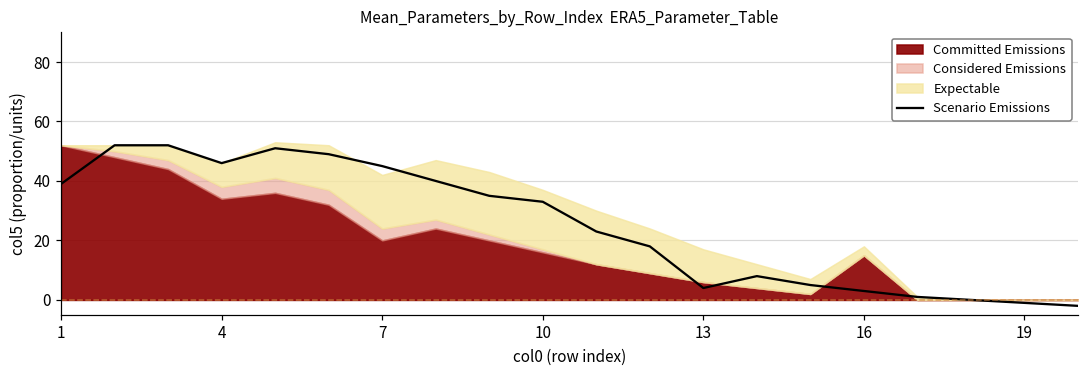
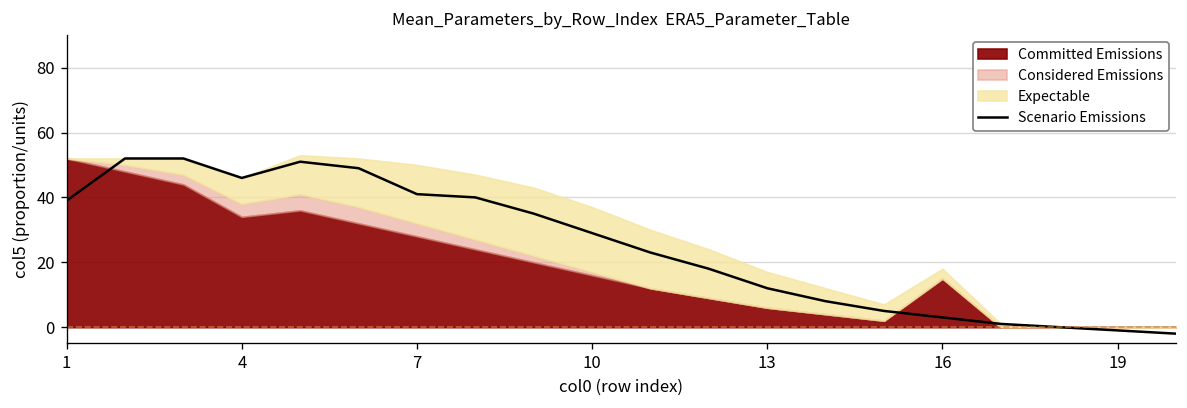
Scenario Emissions, 7: 45 -> 41
Committed Emissions, 7: 20 -> 28
Scenario Emissions, 10: 33 -> 29
Scenario Emissions, 13: 4 -> 12
